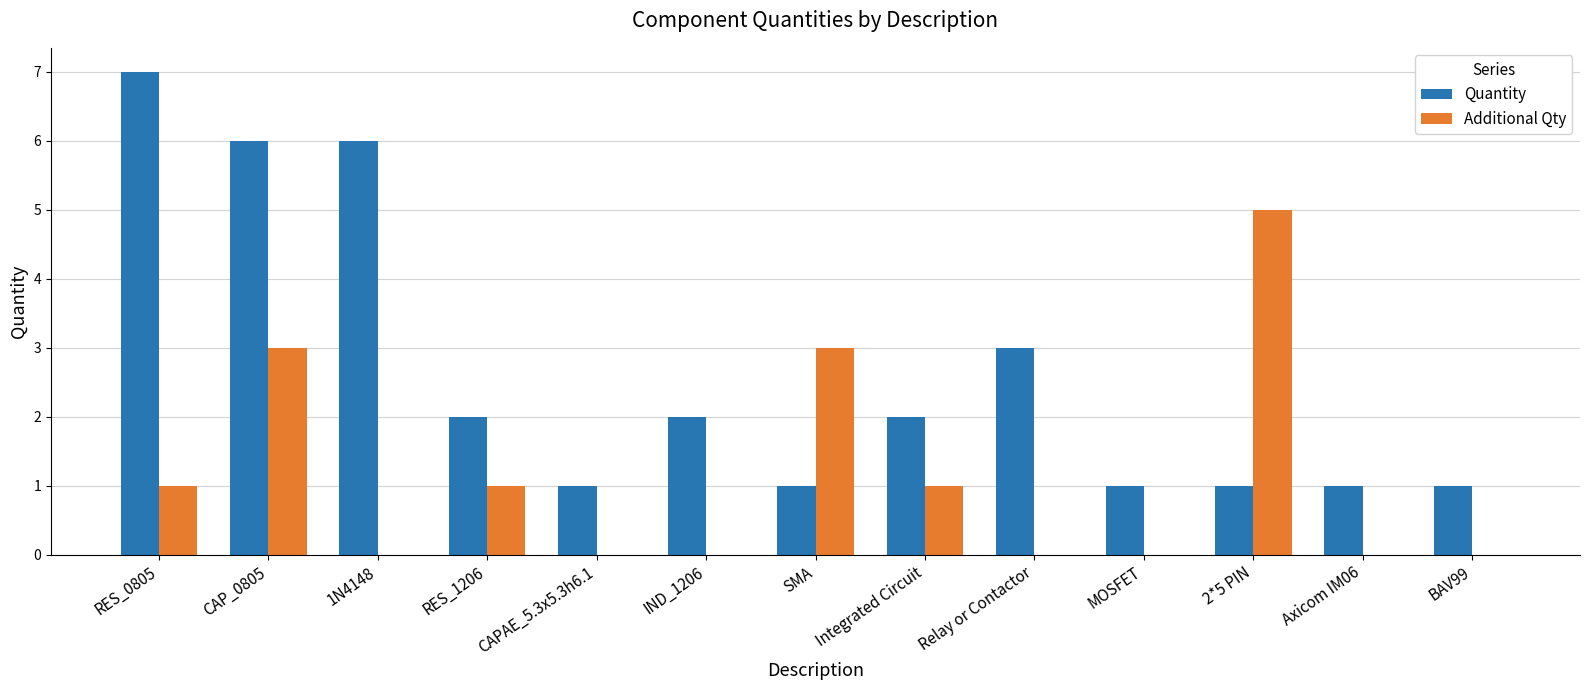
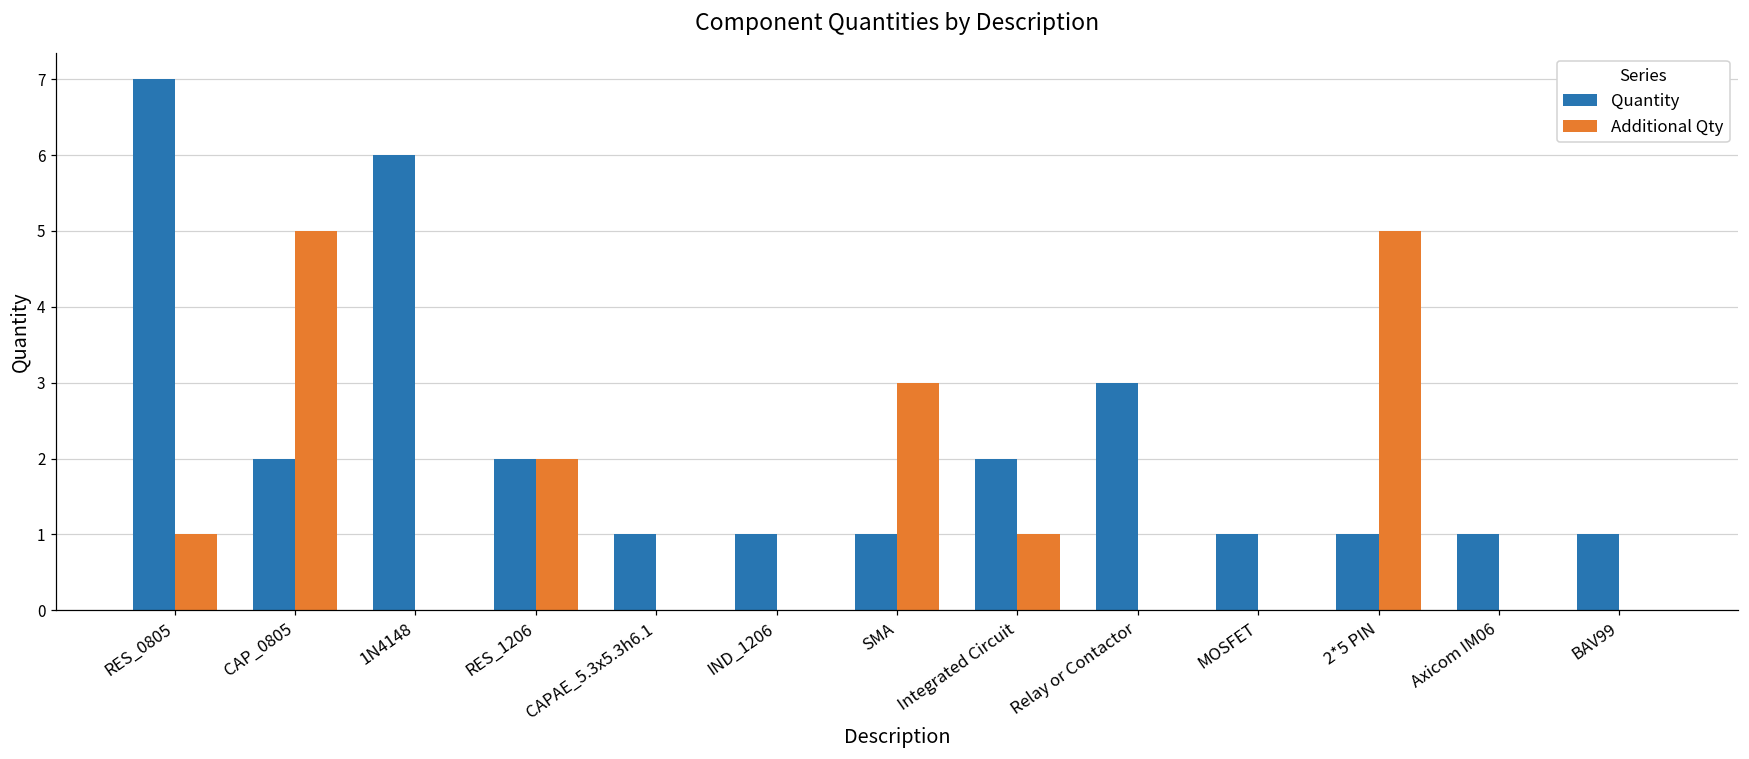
Quantity, CAP_0805: 6 -> 2
Additional Qty, CAP_0805: 3 -> 5
Additional Qty, RES_1206: 1 -> 2
Quantity, IND_1206: 2 -> 1
